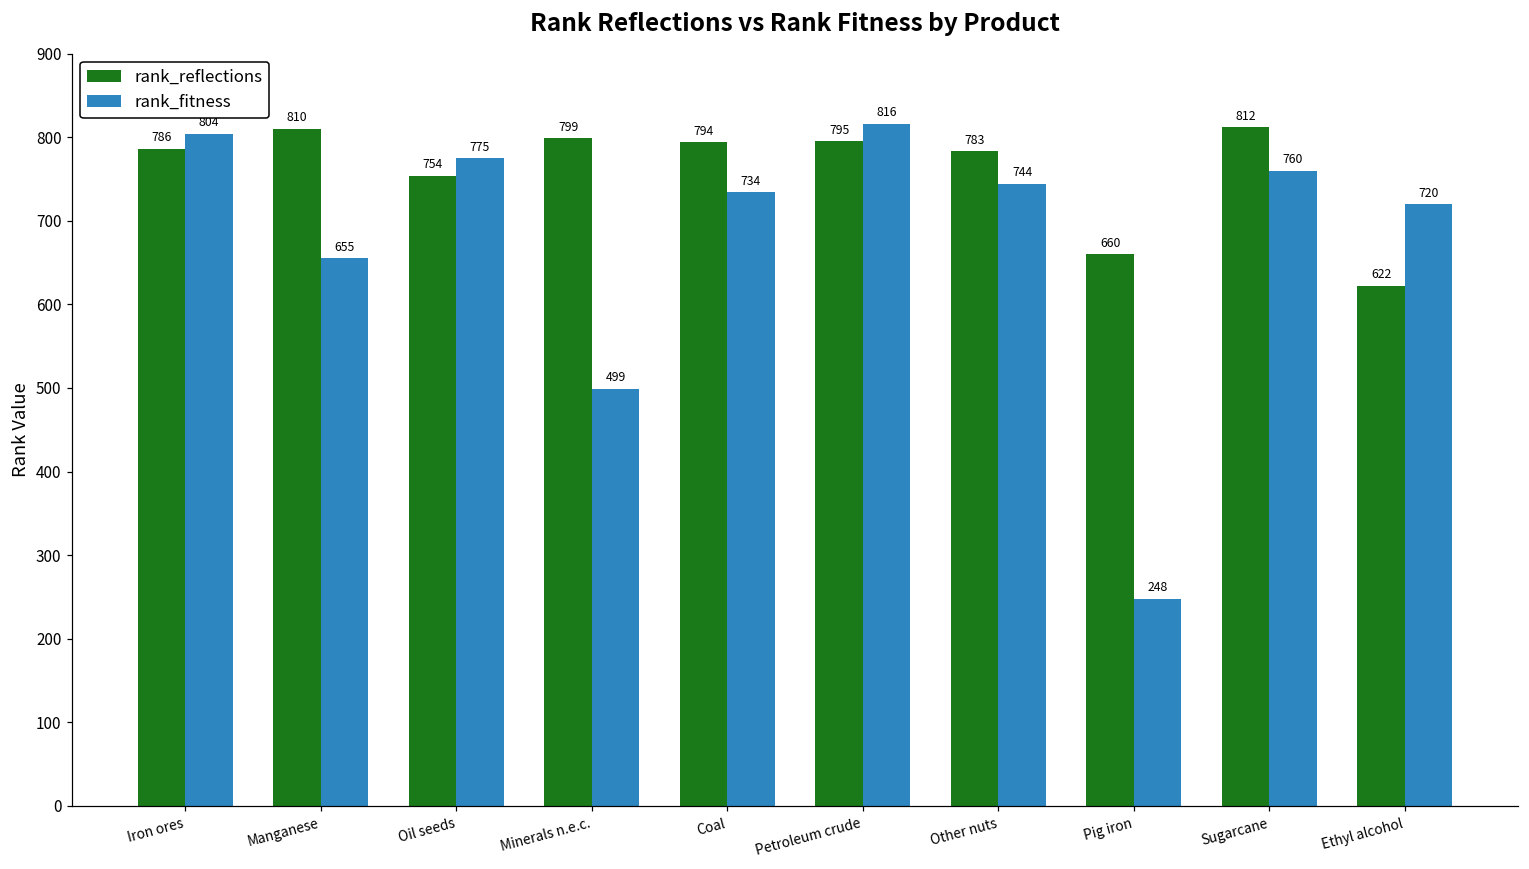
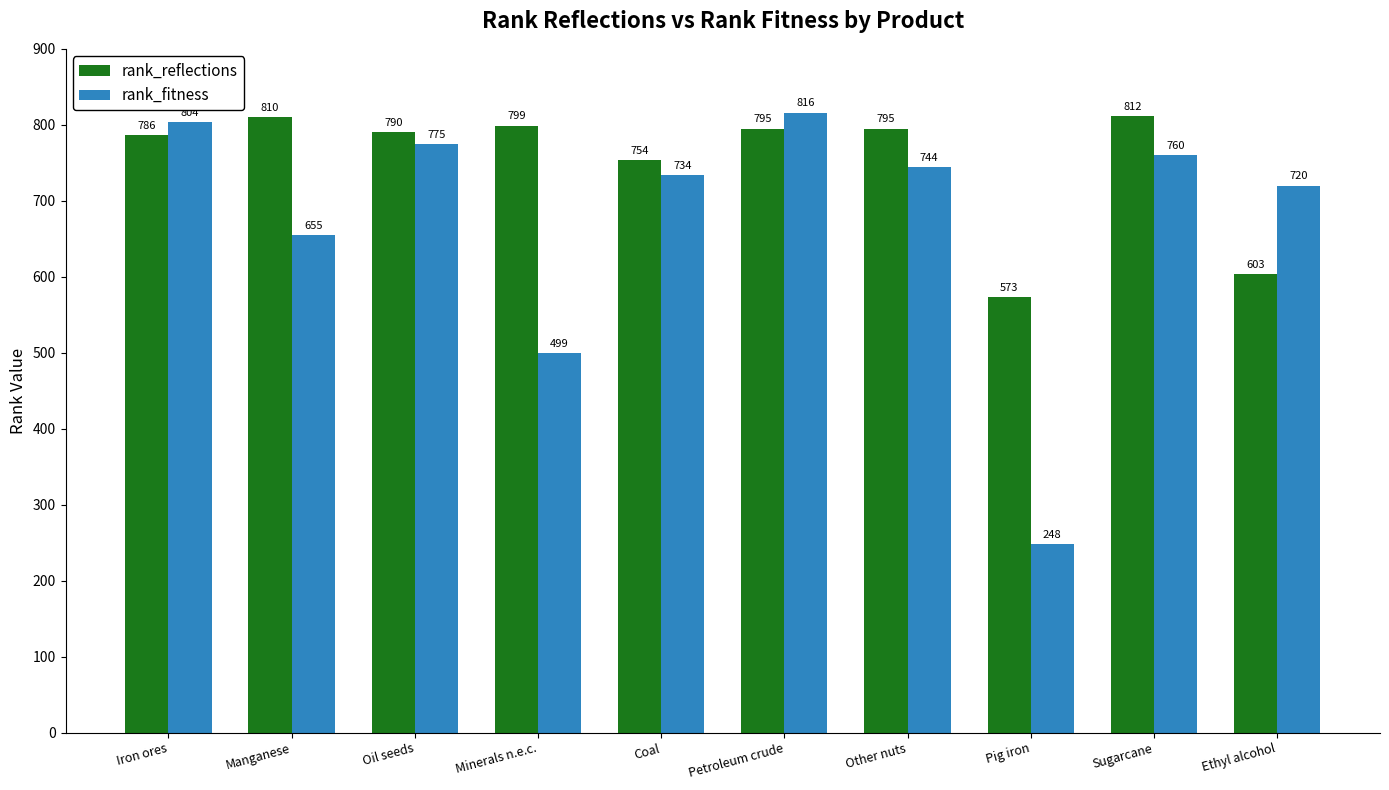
rank_reflections, Oil seeds: 754 -> 790
rank_reflections, Coal: 794 -> 754
rank_reflections, Other nuts: 783 -> 795
rank_reflections, Pig iron: 660 -> 573
rank_reflections, Ethyl alcohol: 622 -> 603
